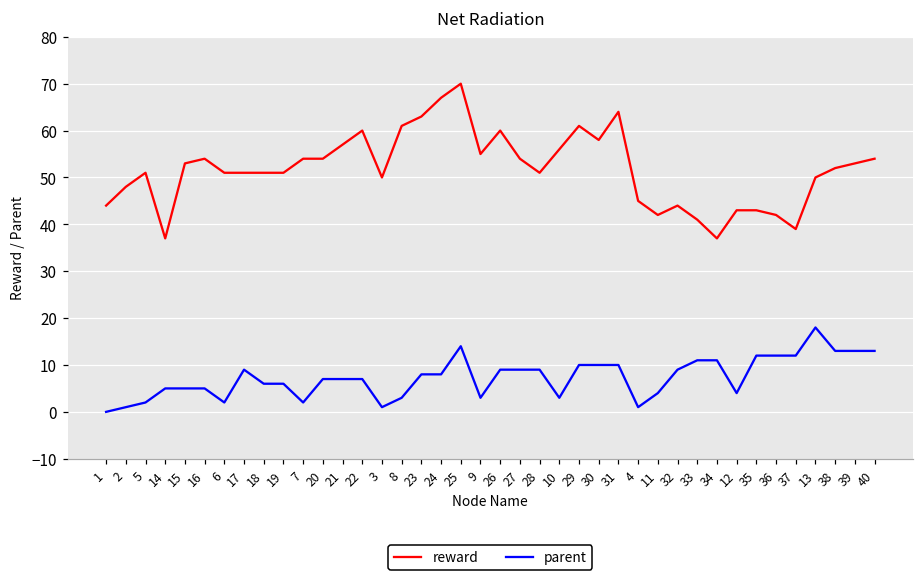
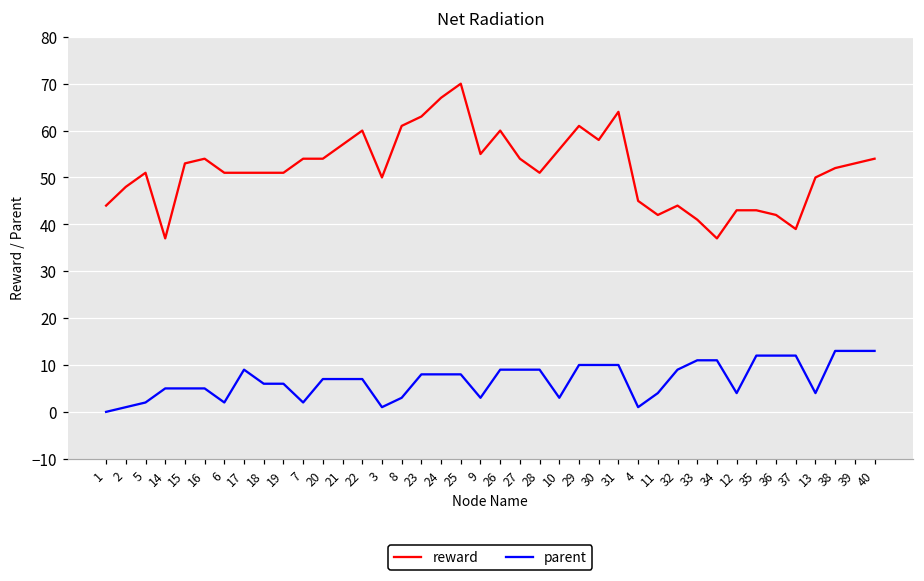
parent, 25: 14 -> 8
parent, 13: 18 -> 4
